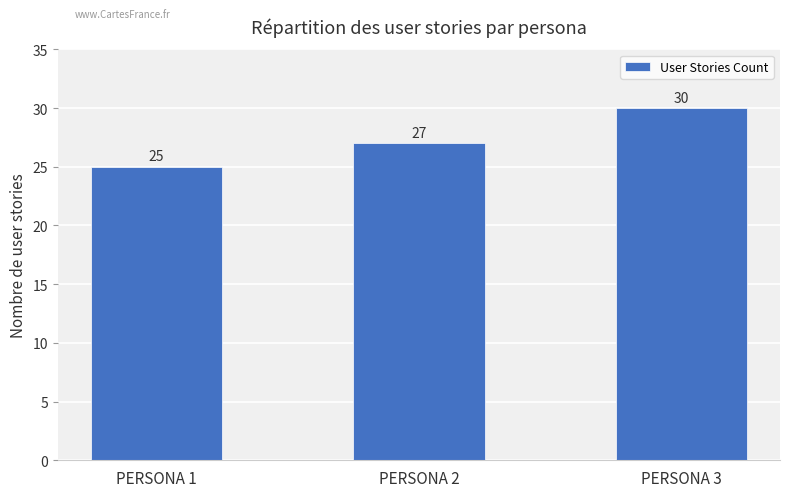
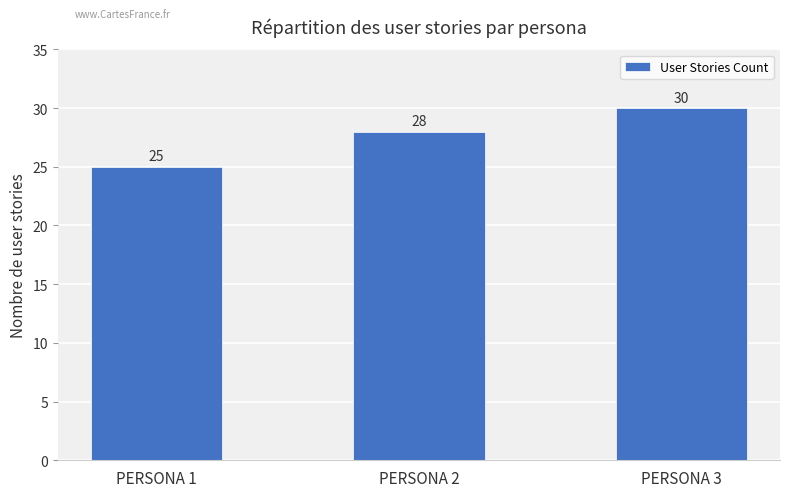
PERSONA 2: 27 -> 28
